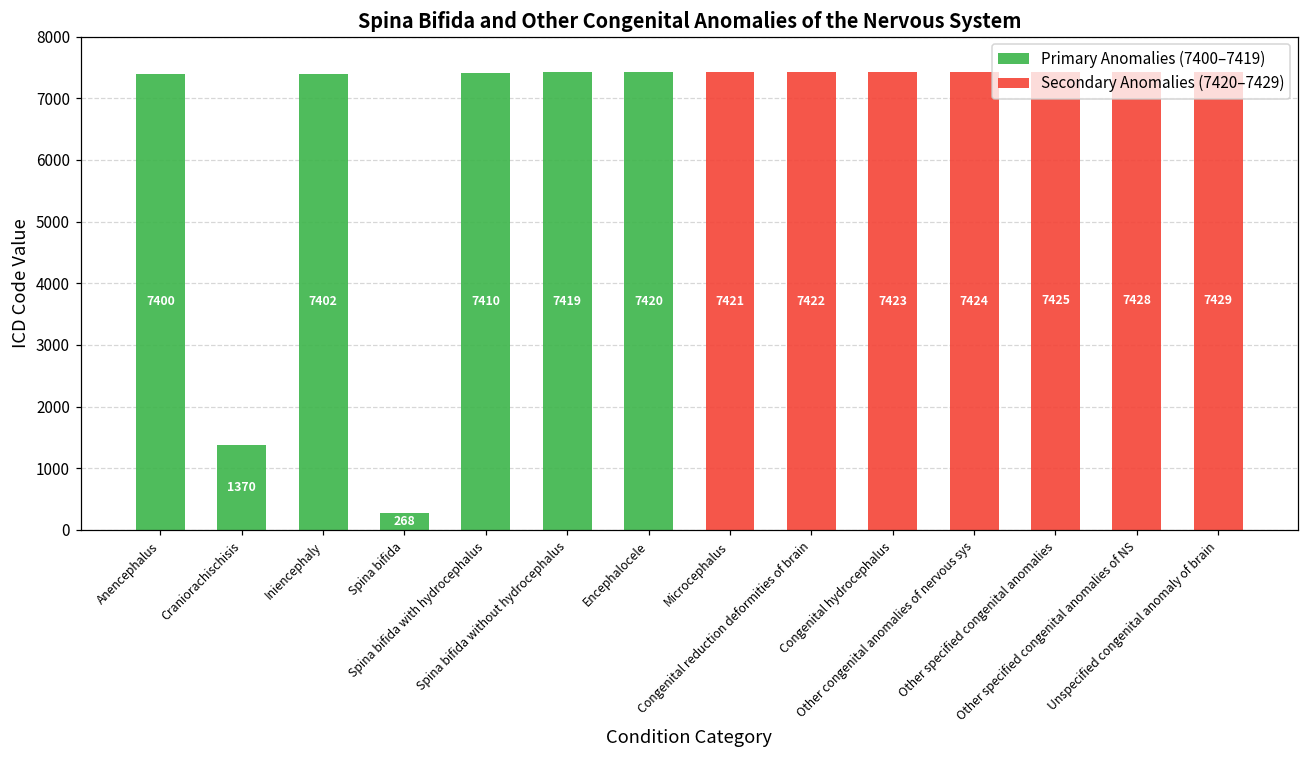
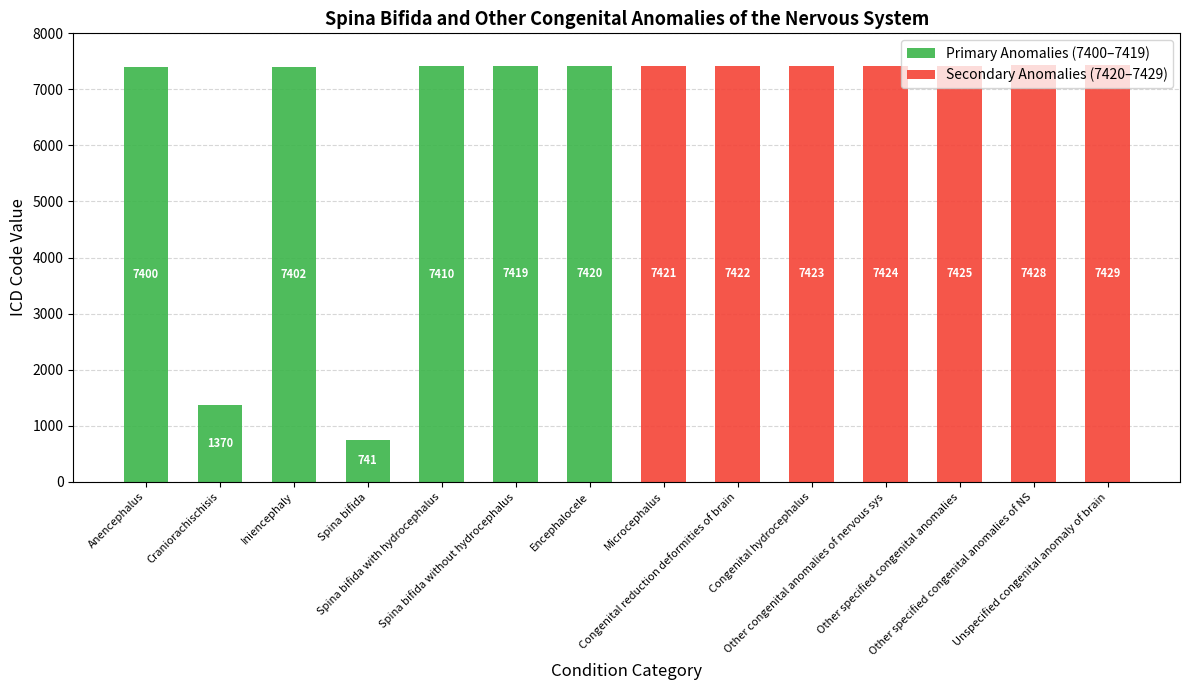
Primary Anomalies (7400–7419), Spina bifida: 268 -> 741
